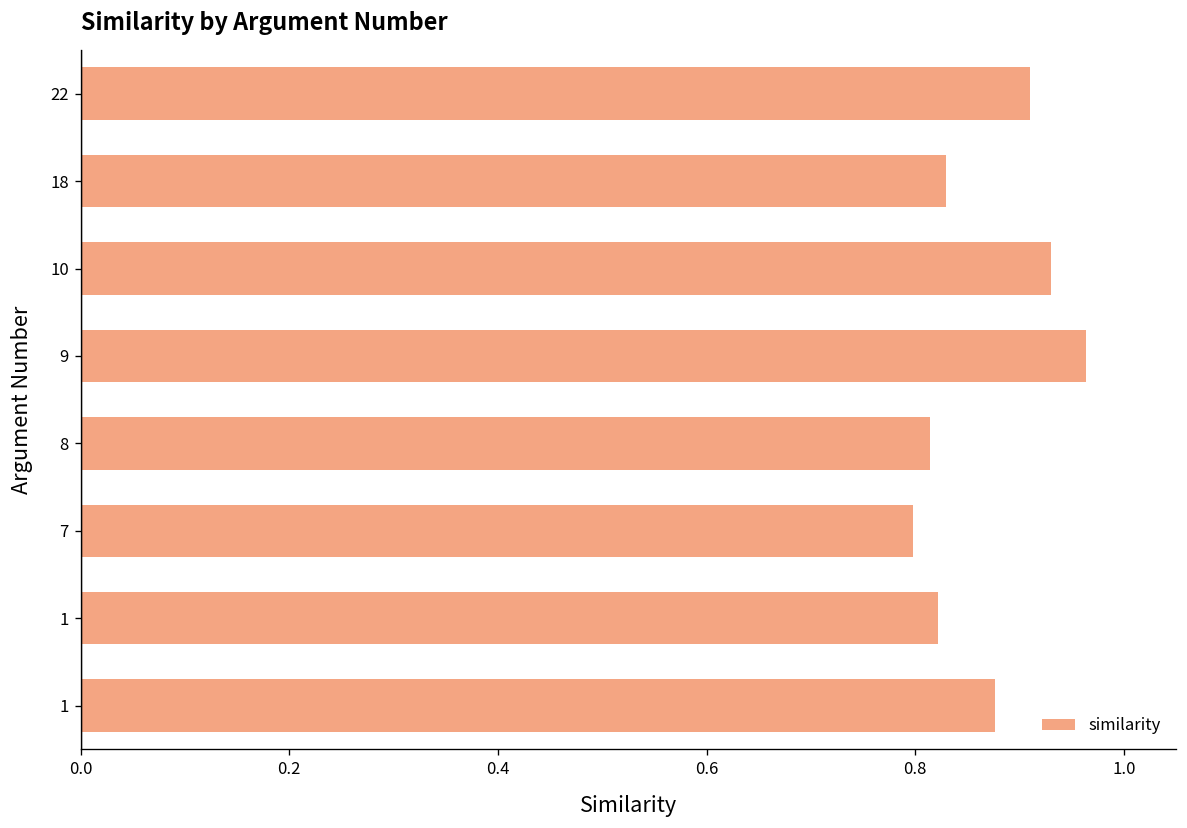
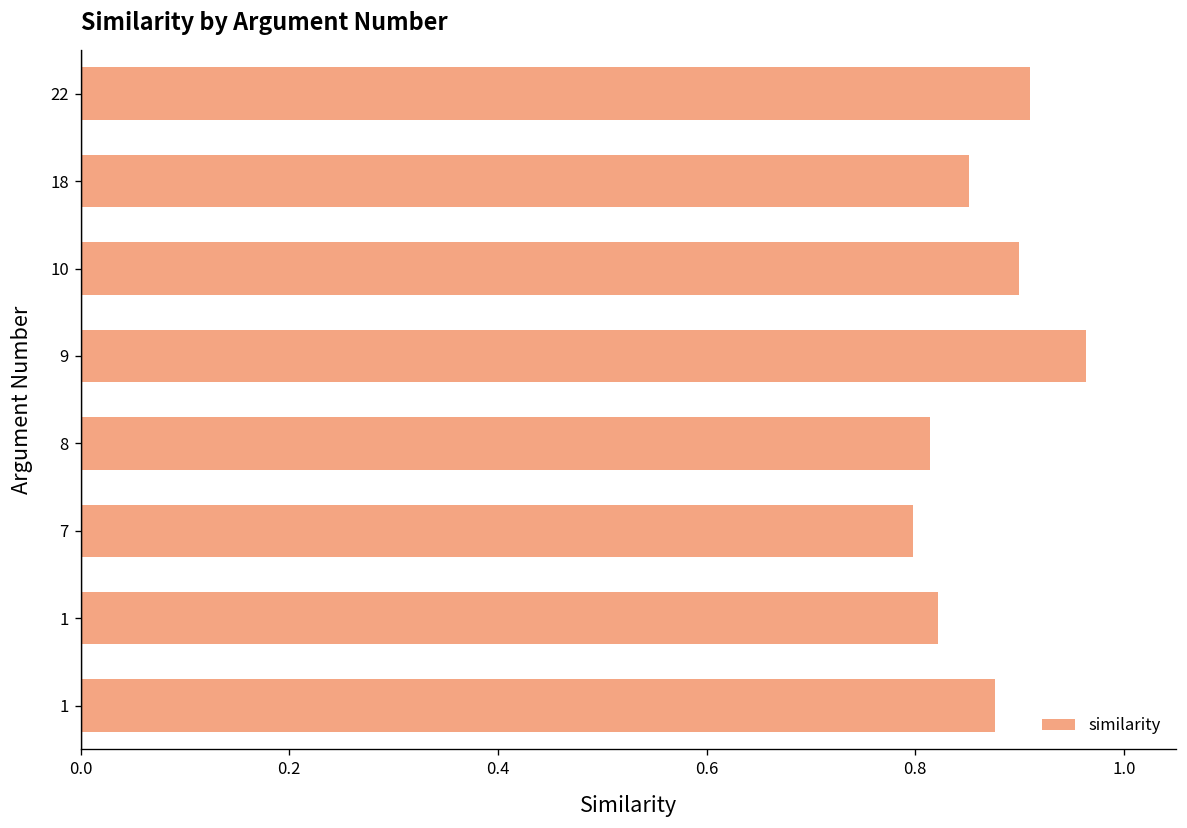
18: 0.83 -> 0.85
10: 0.93 -> 0.90
